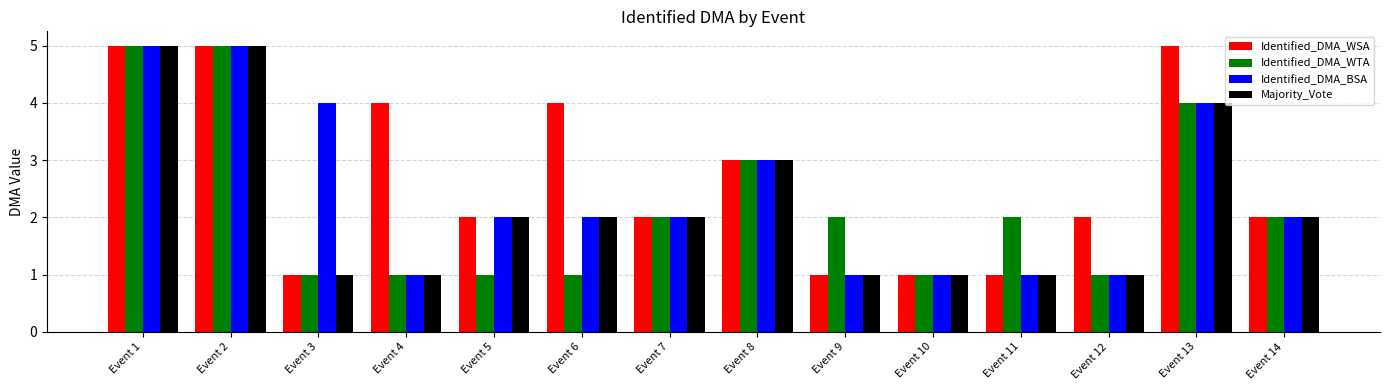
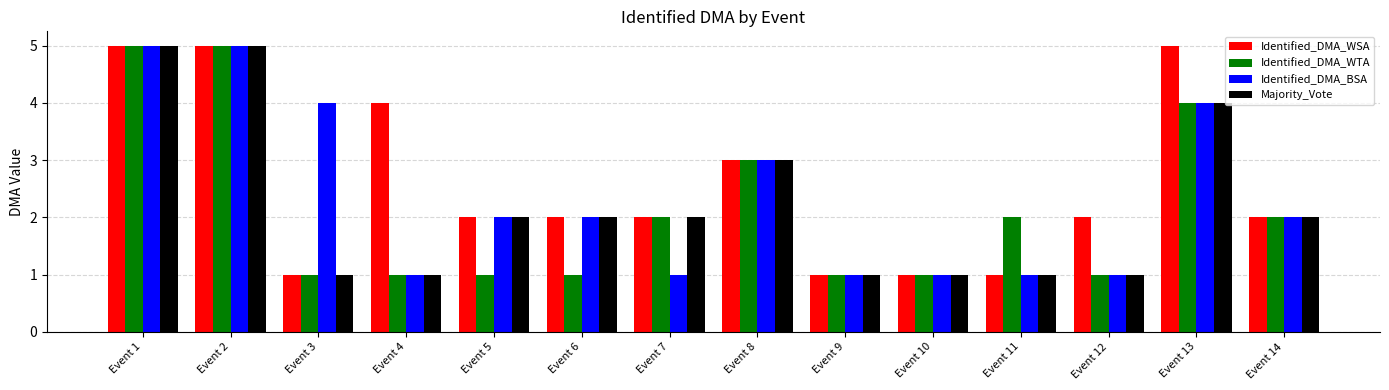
Identified_DMA_WSA, Event 6: 4 -> 2
Identified_DMA_BSA, Event 7: 2 -> 1
Identified_DMA_WTA, Event 9: 2 -> 1
